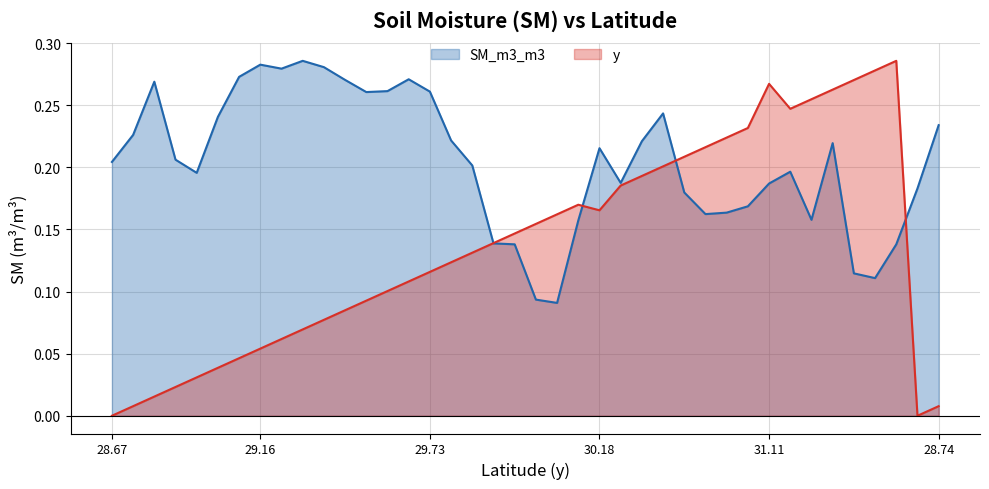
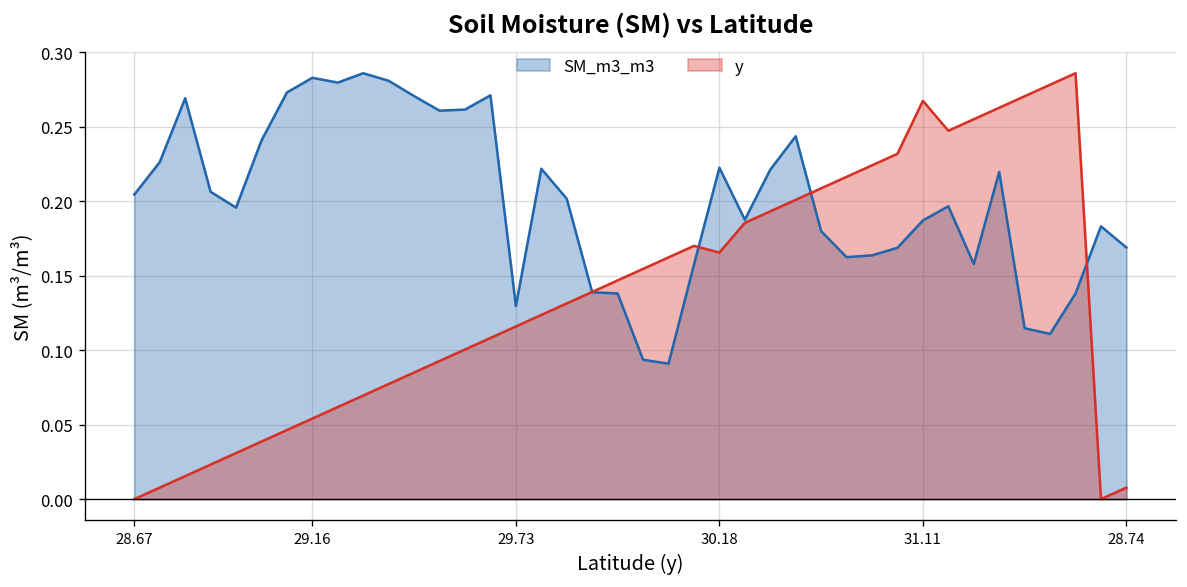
SM_m3_m3, 29.73: 0.261 -> 0.130
SM_m3_m3, 30.18: 0.215 -> 0.222
SM_m3_m3, 28.74: 0.234 -> 0.169
